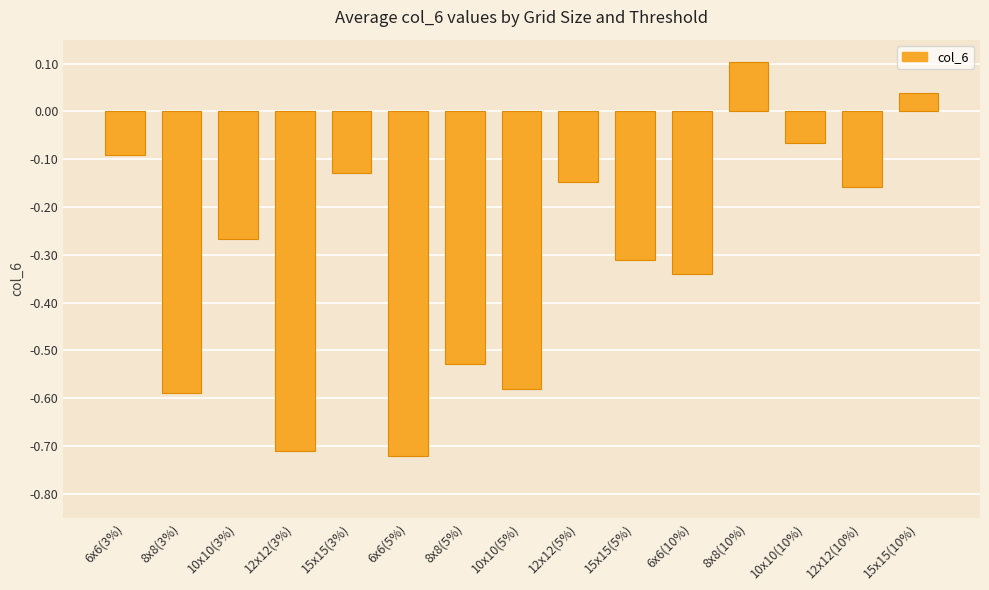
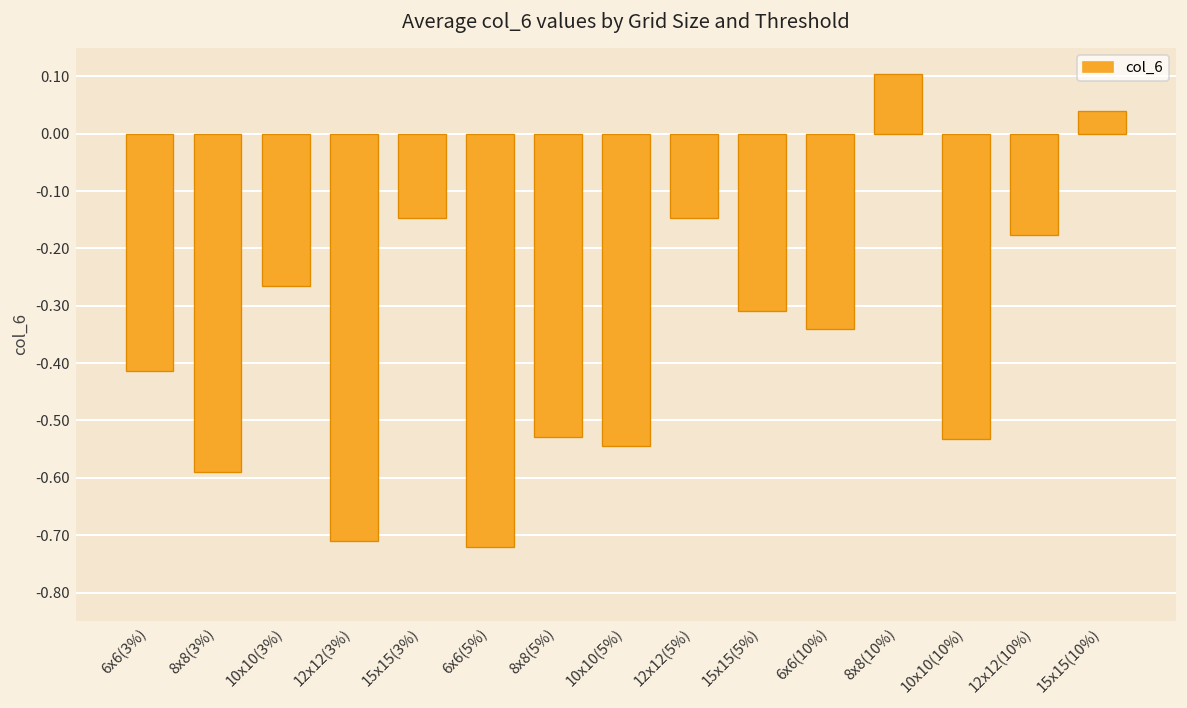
6x6(3%): -0.09 -> -0.41
15x15(3%): -0.13 -> -0.15
10x10(5%): -0.58 -> -0.55
10x10(10%): -0.07 -> -0.53
12x12(10%): -0.16 -> -0.18
